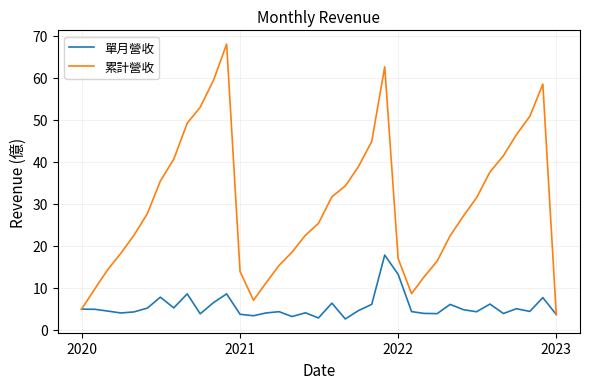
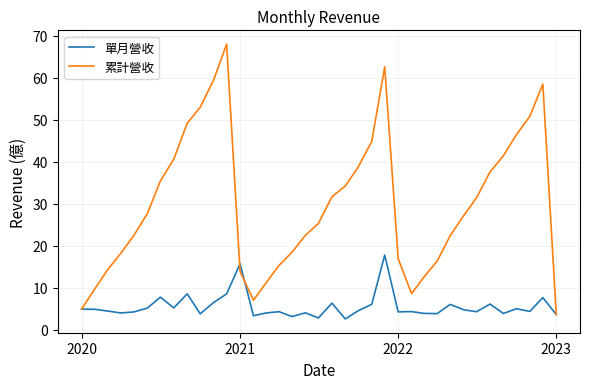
單月營收, 2021: 4 -> 16
單月營收, 2022: 13 -> 4
